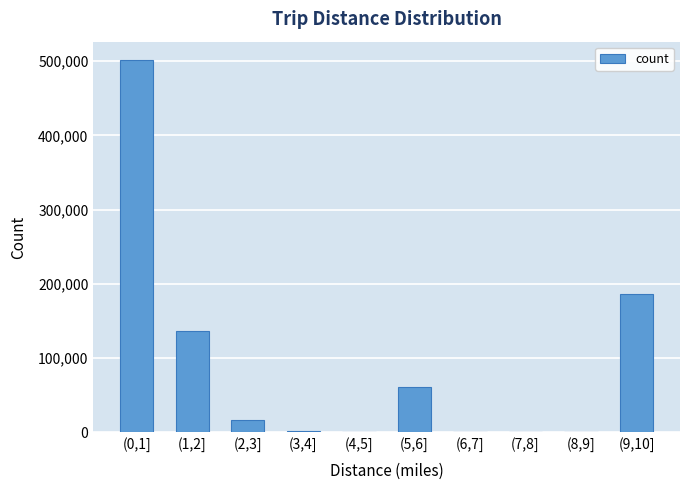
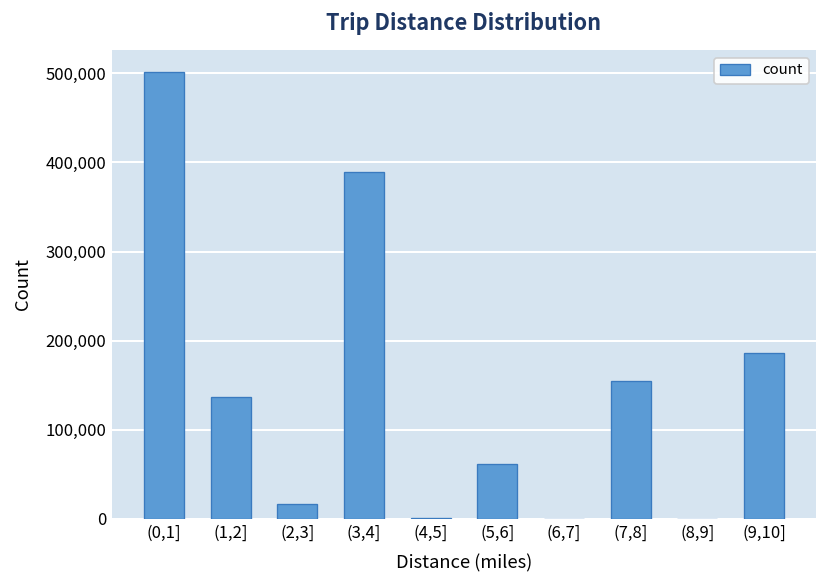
(3,4]: 0 -> 390,000
(7,8]: 0 -> 150,000
